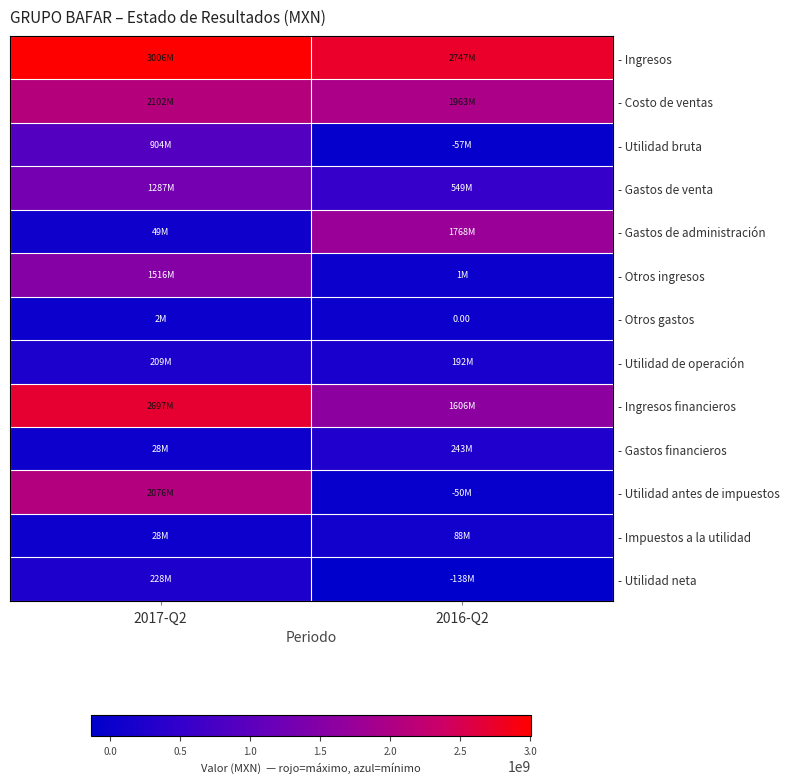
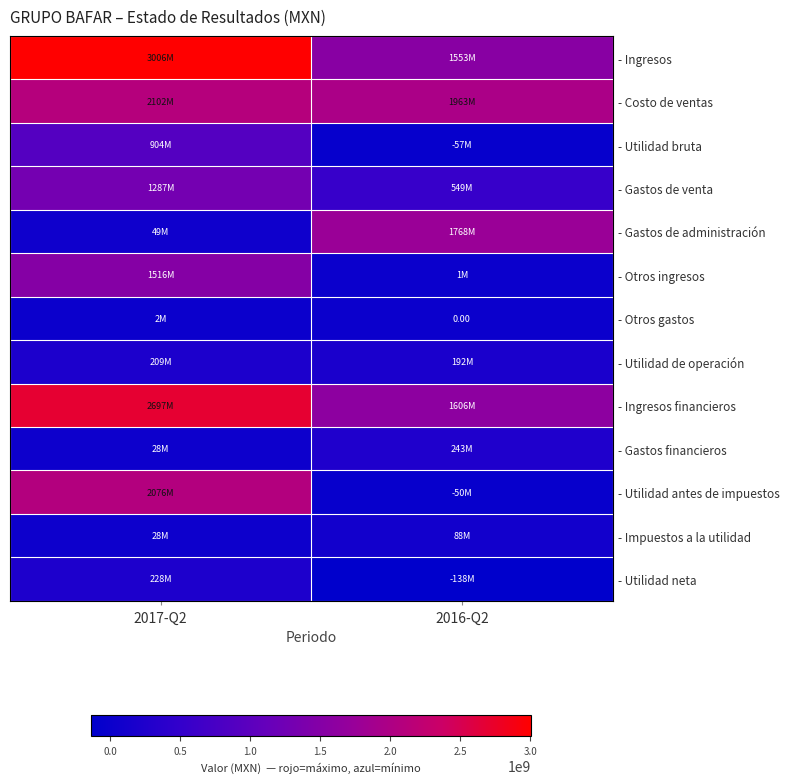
- Ingresos, 2016-Q2: 2747M -> 1553M
